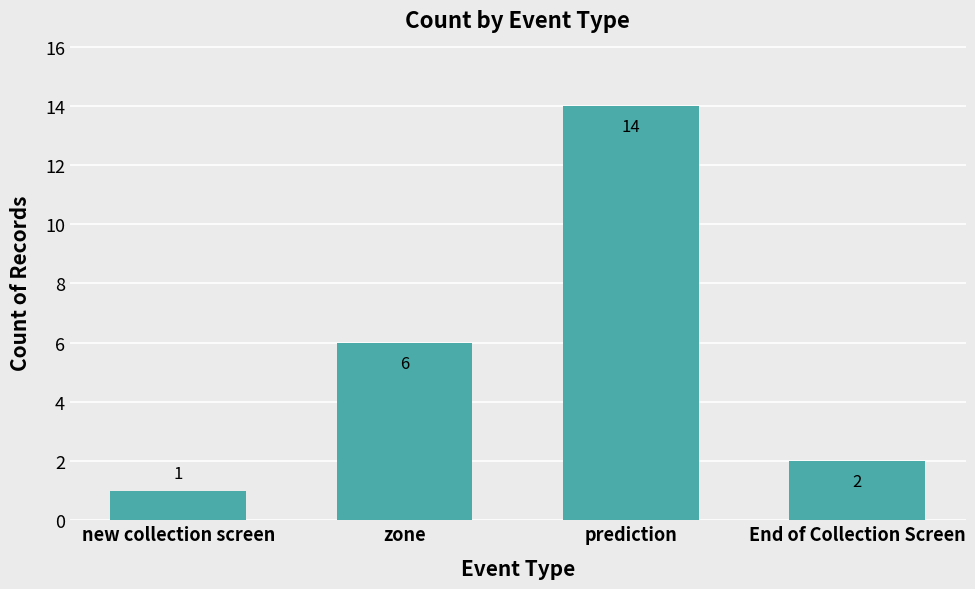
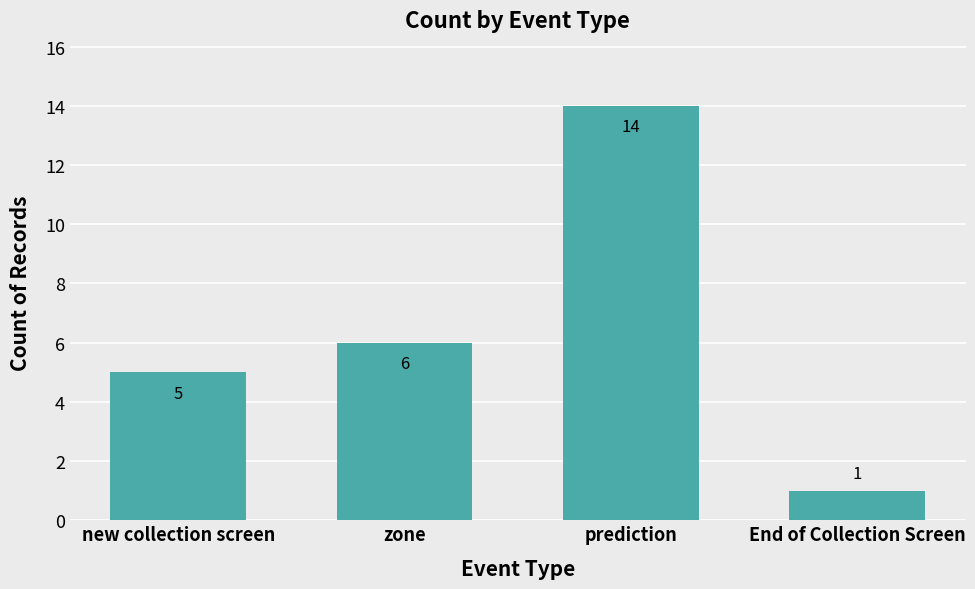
new collection screen: 1 -> 5
End of Collection Screen: 2 -> 1
